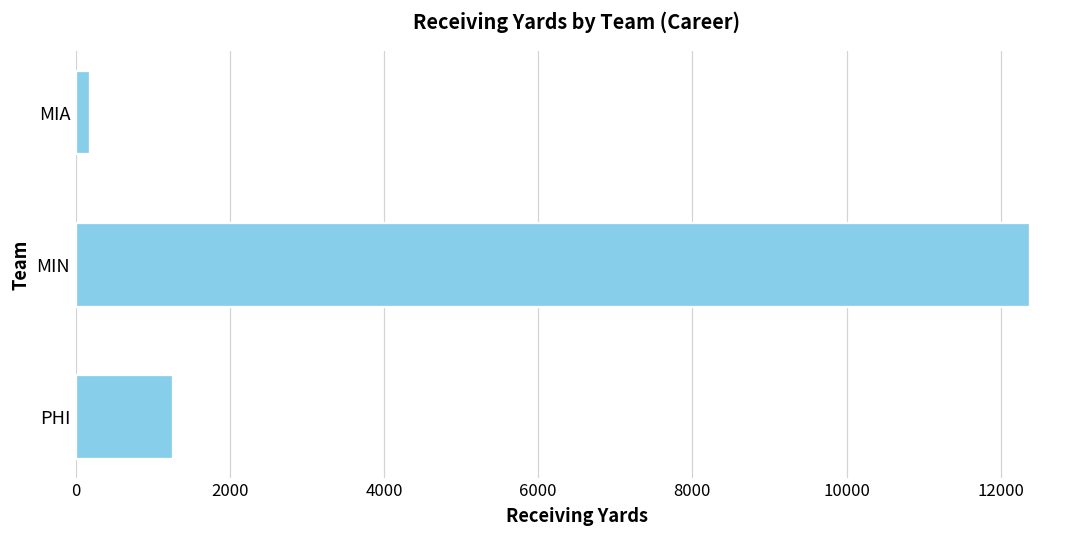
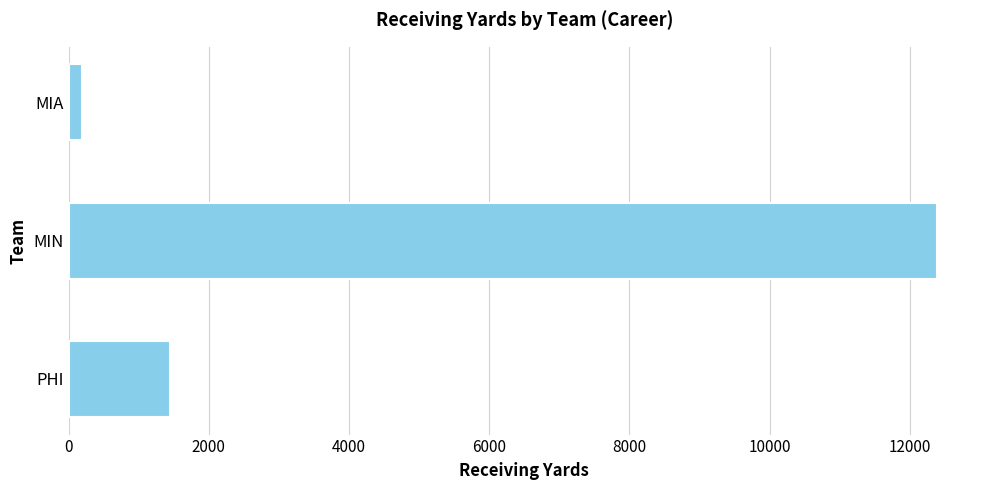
PHI: 1300 -> 1500
